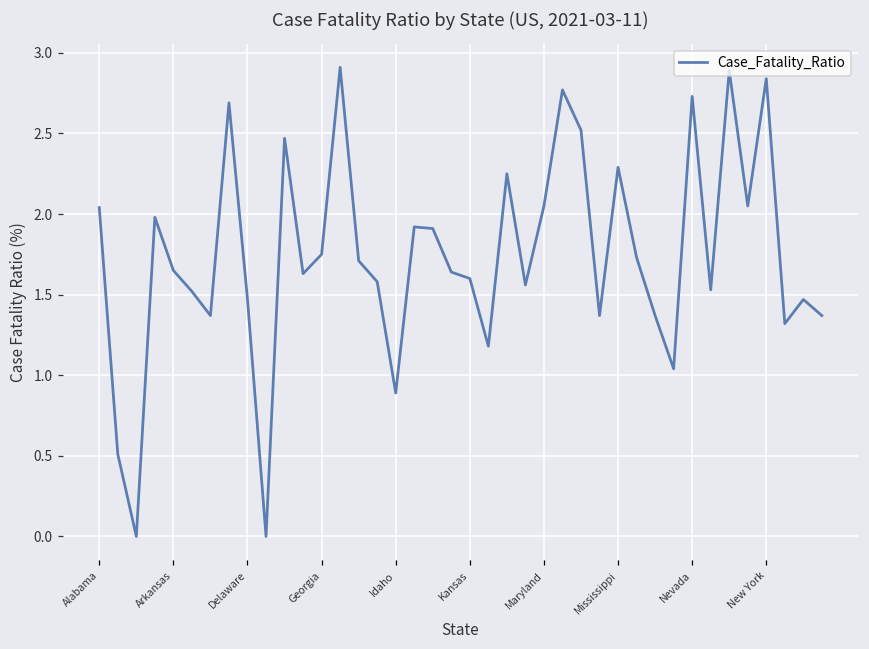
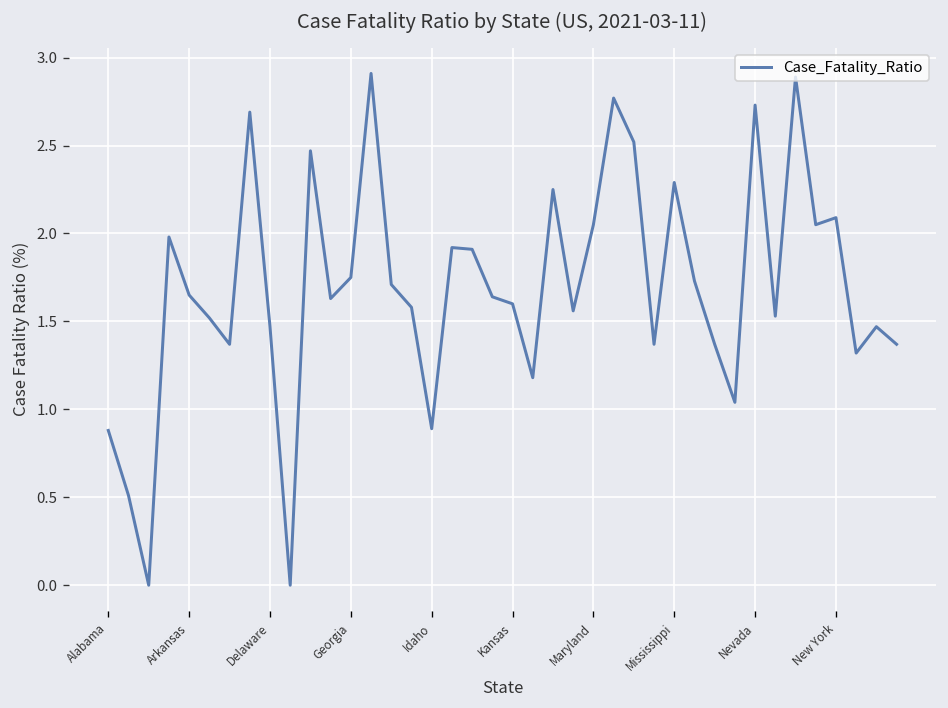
Alabama: 2.04 -> 0.88
New York: 2.84 -> 2.09
